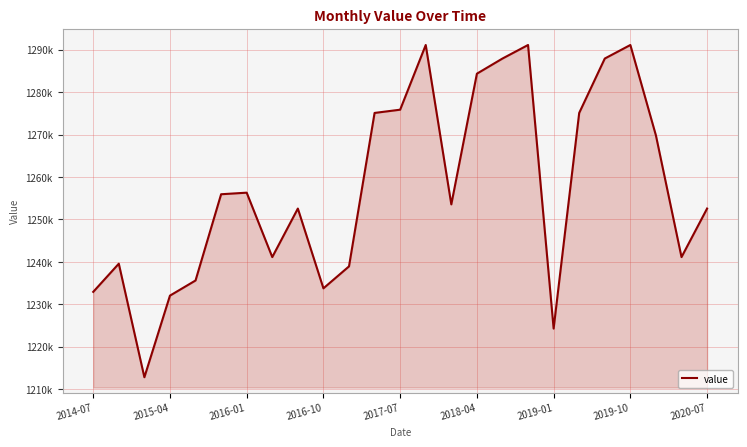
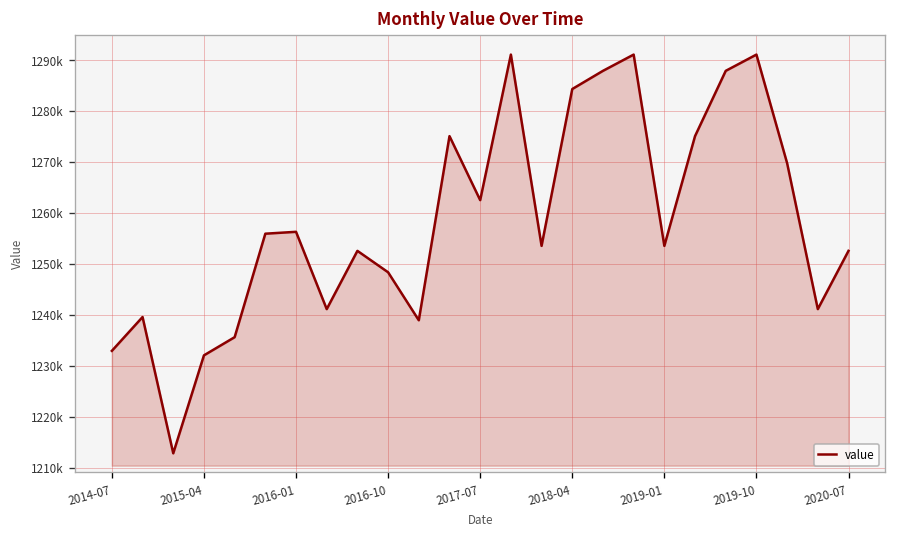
2016-10: 1234000 -> 1248000
2017-07: 1276000 -> 1263000
2019-01: 1224000 -> 1254000
